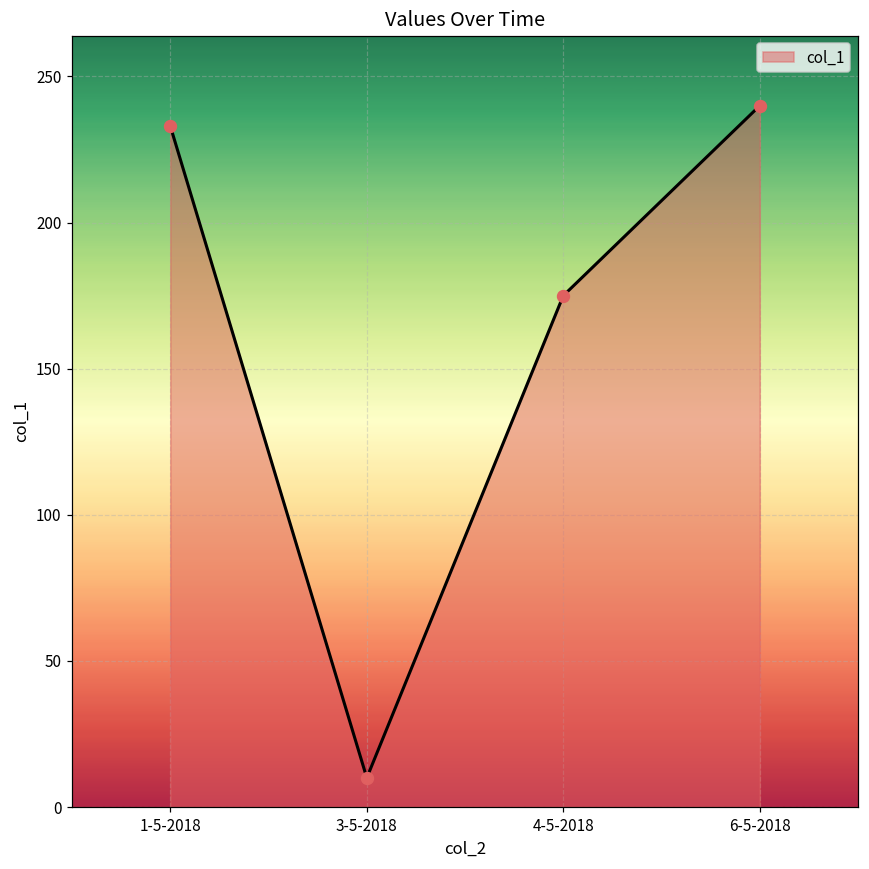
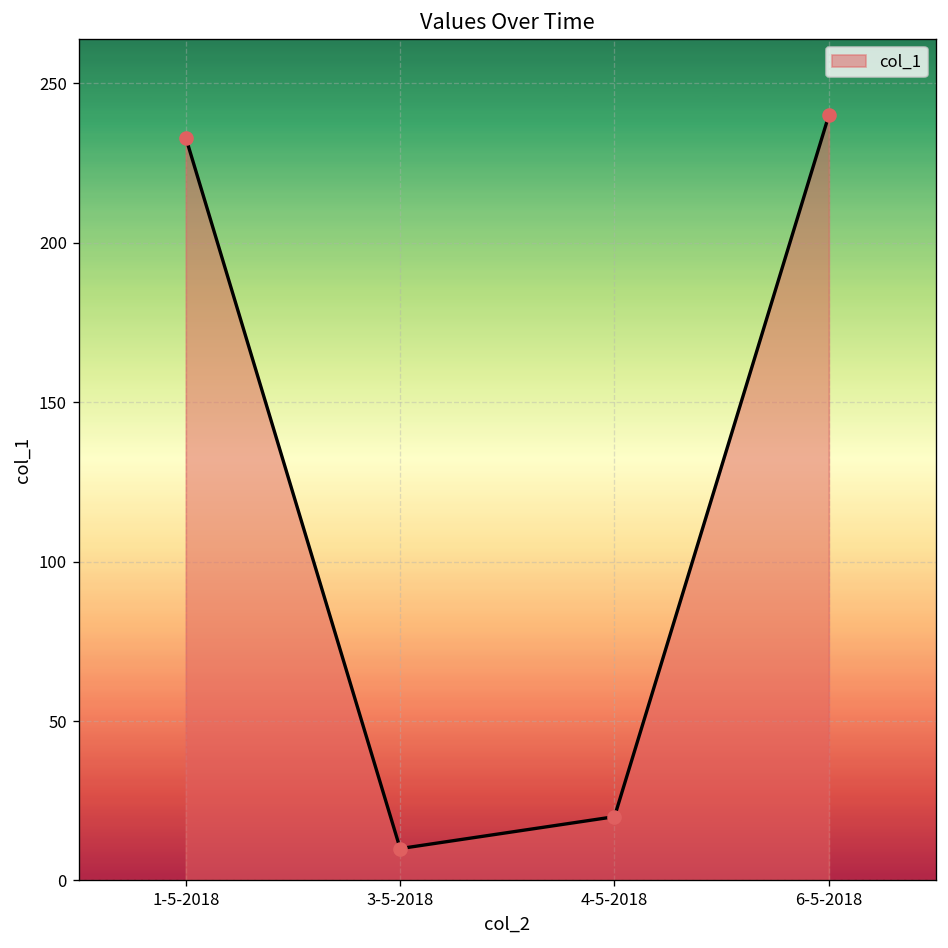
4-5-2018: 175 -> 20
